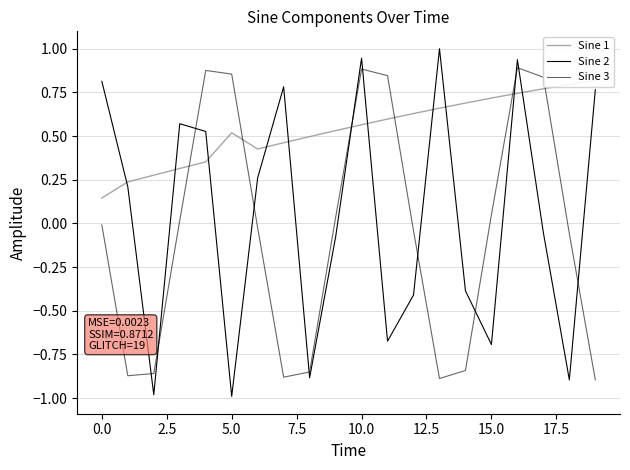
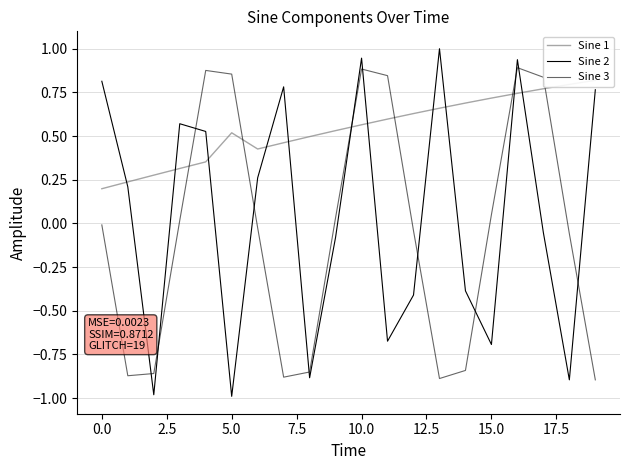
Sine 1, 0.0: 0.15 -> 0.20
